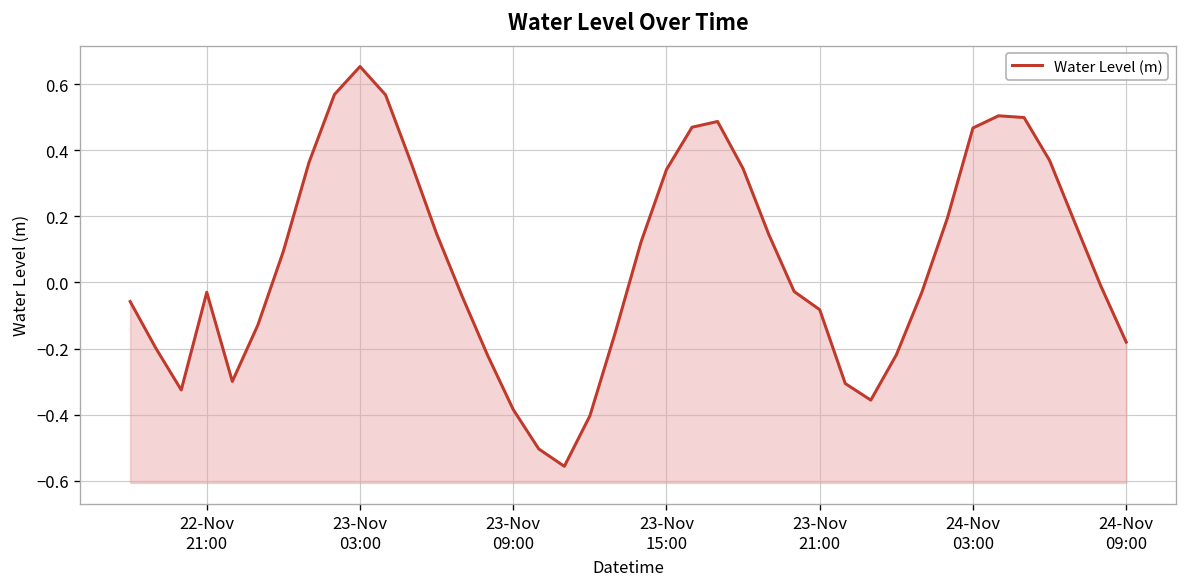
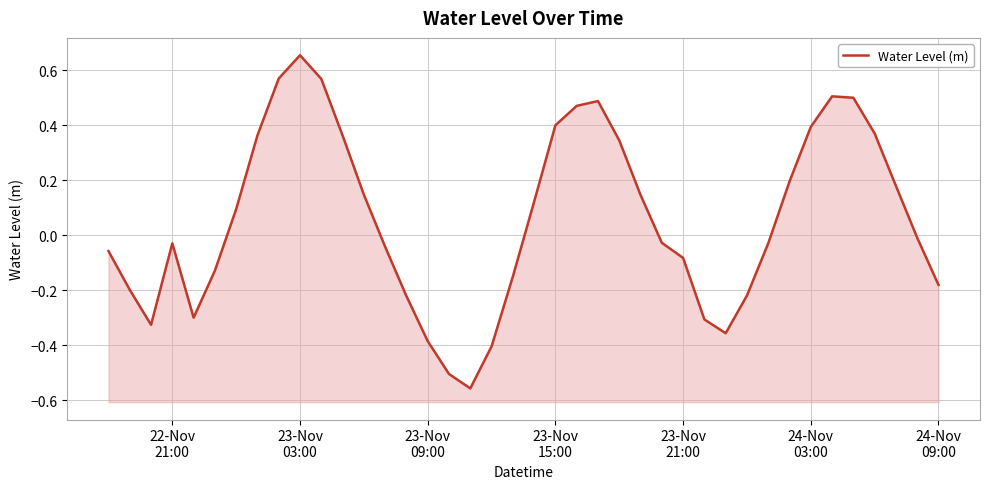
23-Nov 15:00: 0.34 -> 0.40
24-Nov 03:00: 0.47 -> 0.39
